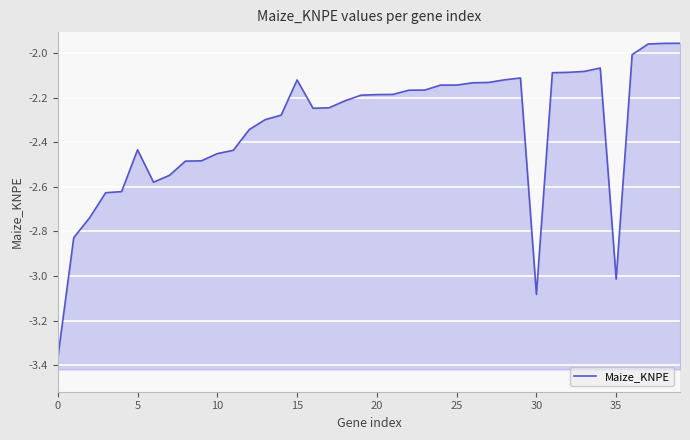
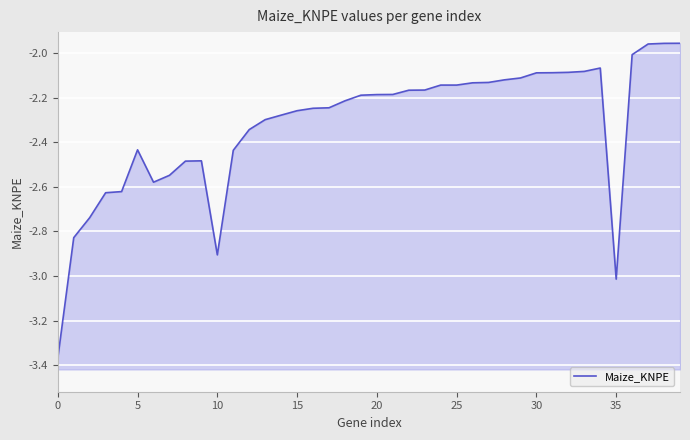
10: -2.45 -> -2.90
15: -2.12 -> -2.26
30: -3.08 -> -2.09
